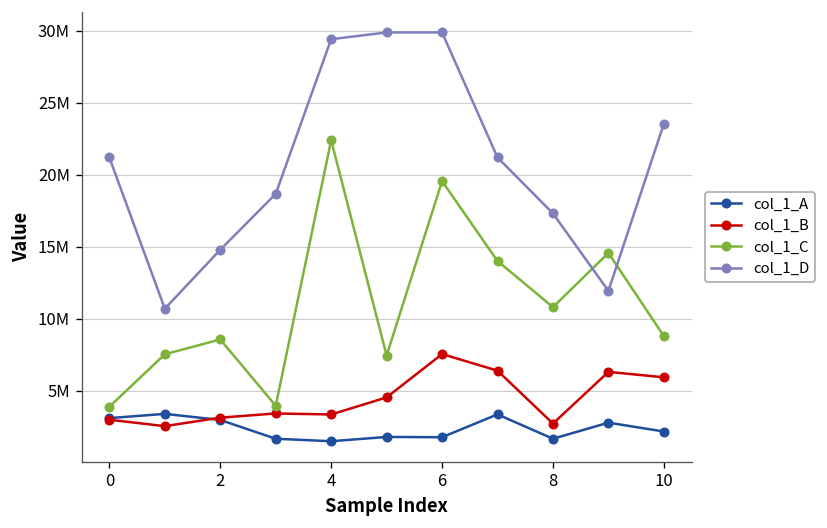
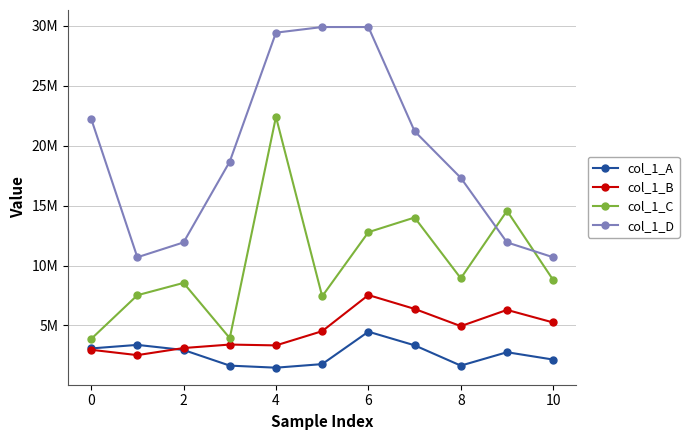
col_1_D, 0: 21200000 -> 22300000
col_1_D, 2: 14800000 -> 11900000
col_1_A, 6: 1800000 -> 4500000
col_1_C, 6: 19600000 -> 12800000
col_1_B, 8: 2700000 -> 4900000
col_1_C, 8: 10800000 -> 8900000
col_1_B, 10: 5900000 -> 5200000
col_1_D, 10: 23500000 -> 10700000
